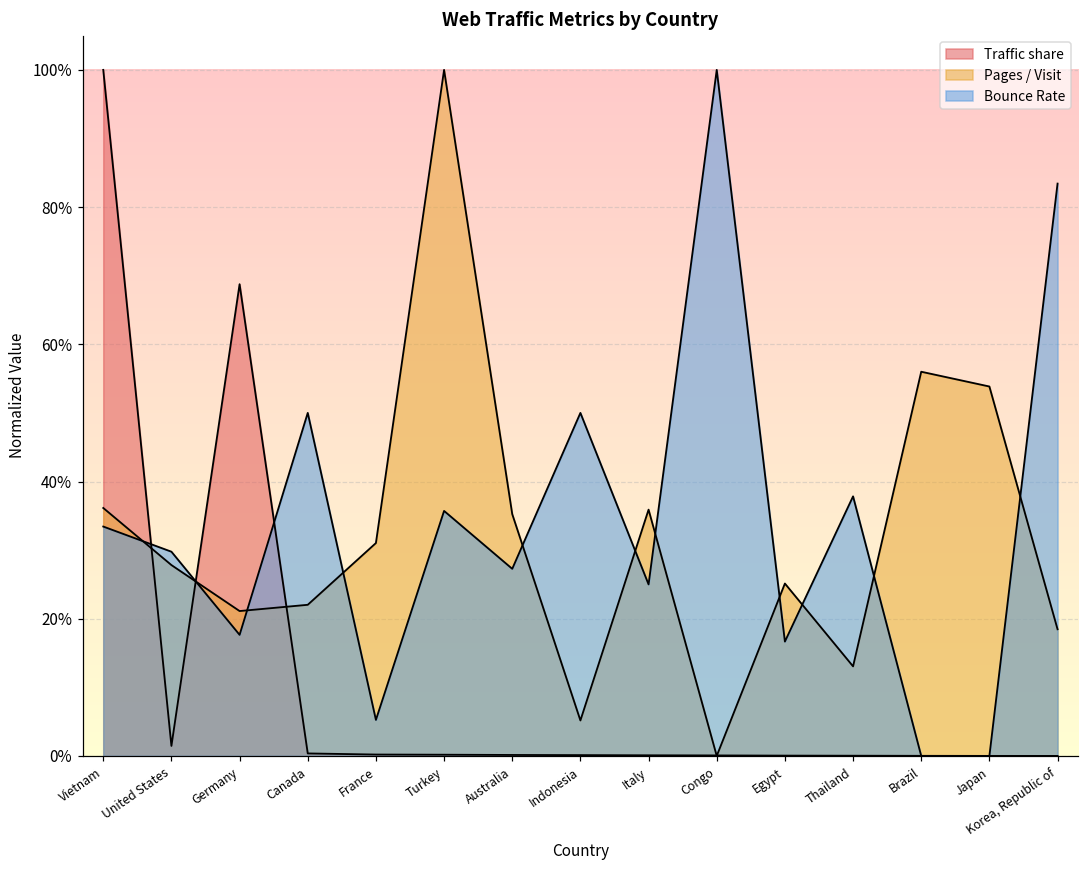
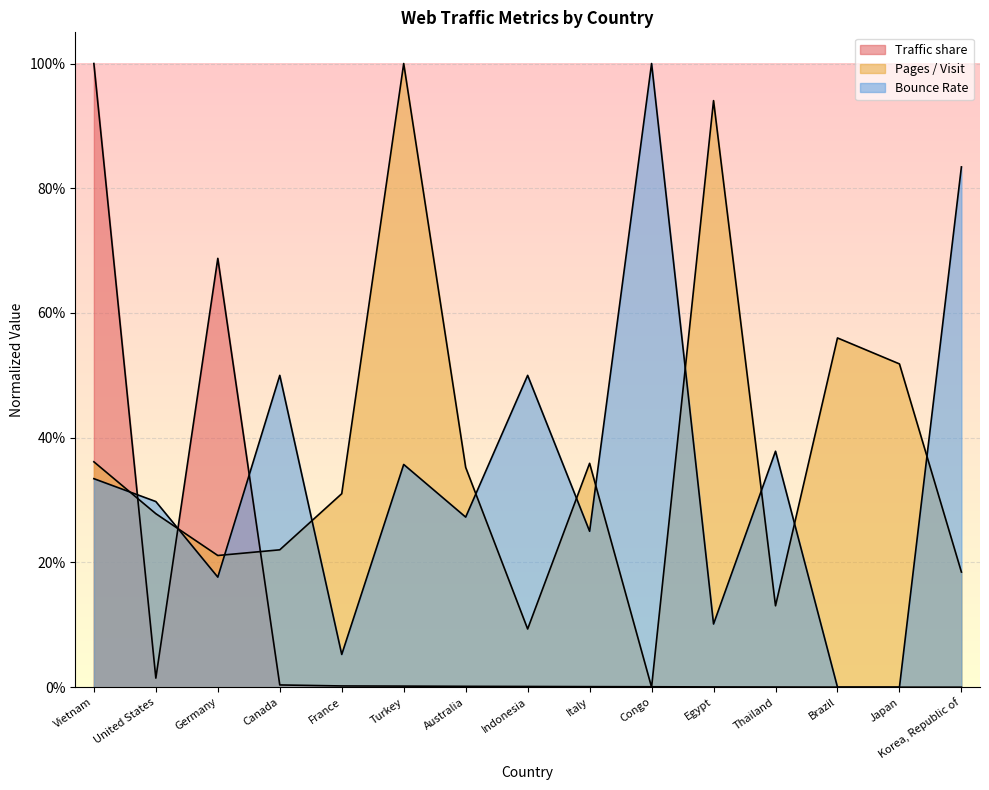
Pages / Visit, Indonesia: 5% -> 9%
Pages / Visit, Egypt: 25% -> 94%
Bounce Rate, Egypt: 17% -> 10%
Pages / Visit, Japan: 54% -> 52%
